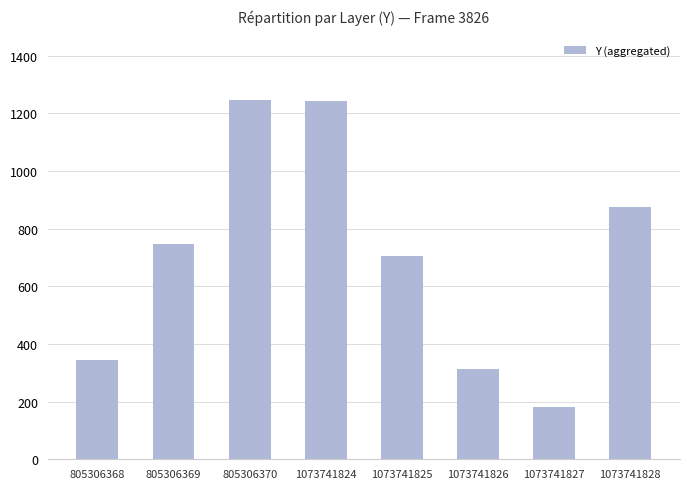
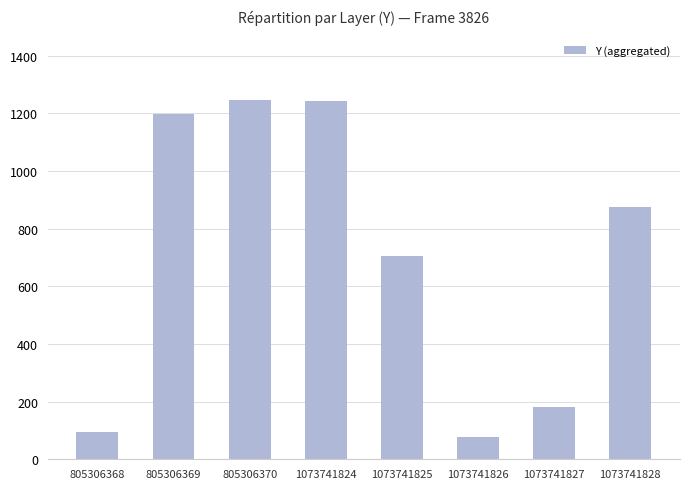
805306368: 340 -> 100
805306369: 750 -> 1200
1073741826: 310 -> 80
